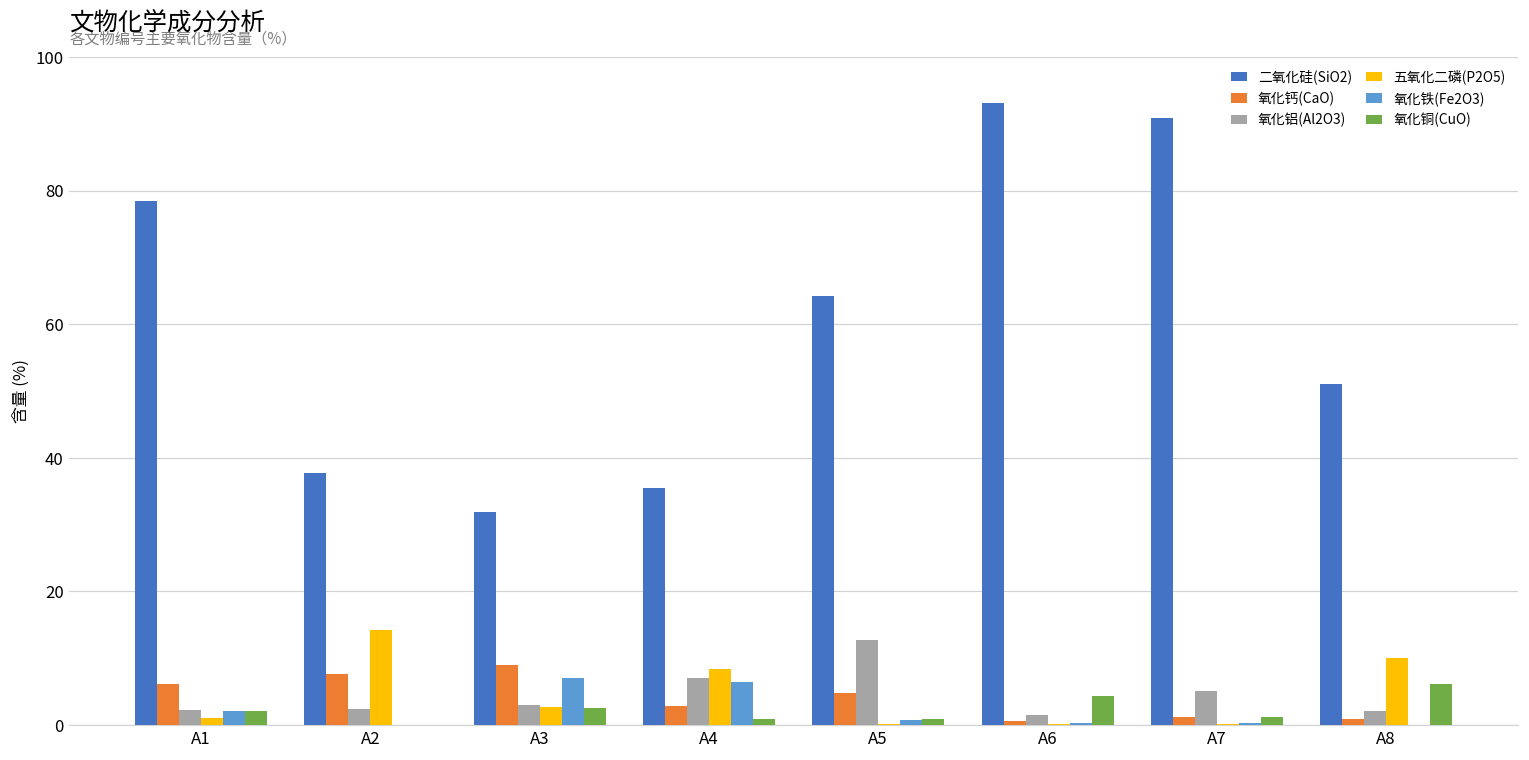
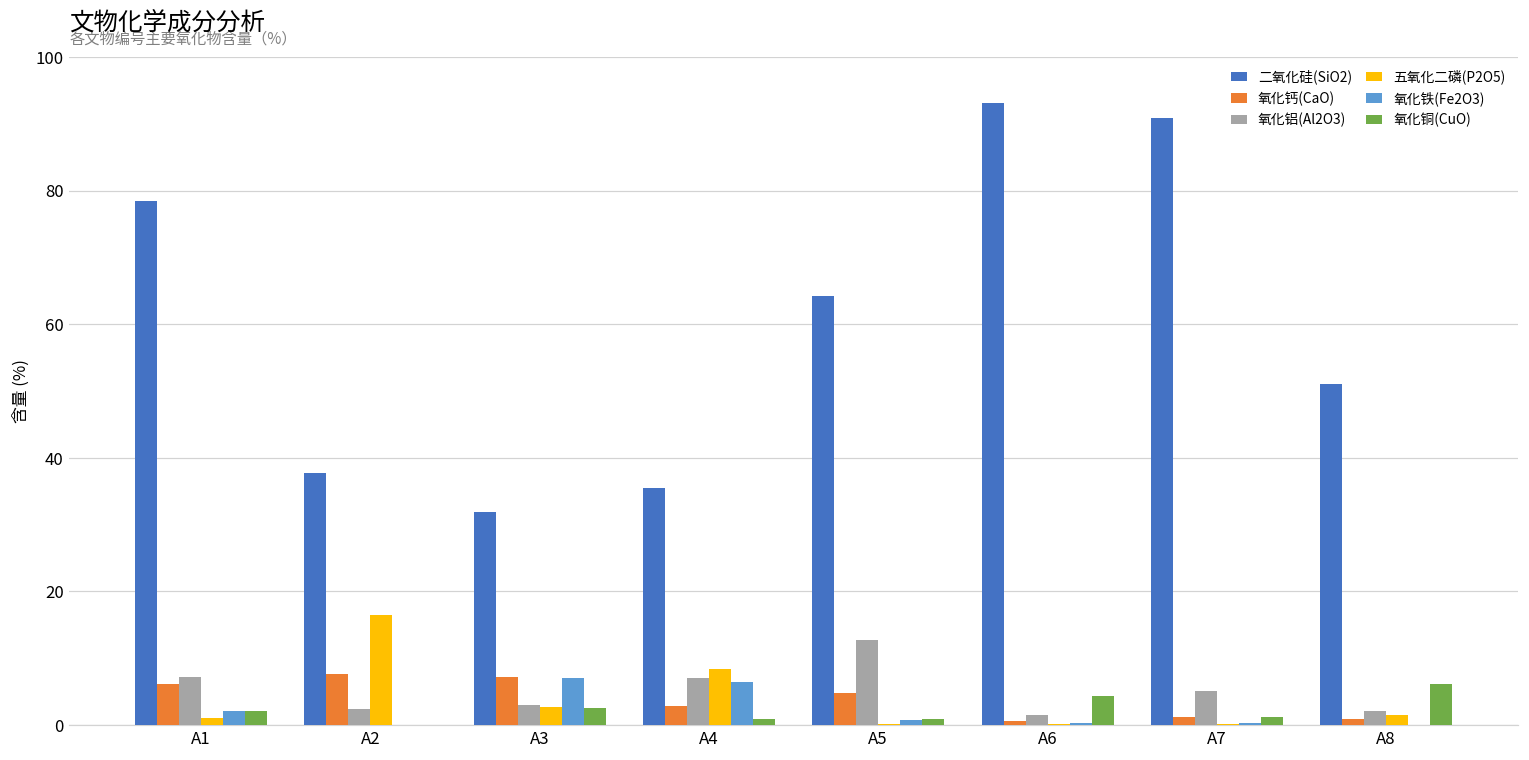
氧化铝(Al2O3), A1: 2 -> 7
五氧化二磷(P2O5), A2: 14 -> 17
氧化钙(CaO), A3: 9 -> 7
五氧化二磷(P2O5), A8: 10 -> 1
